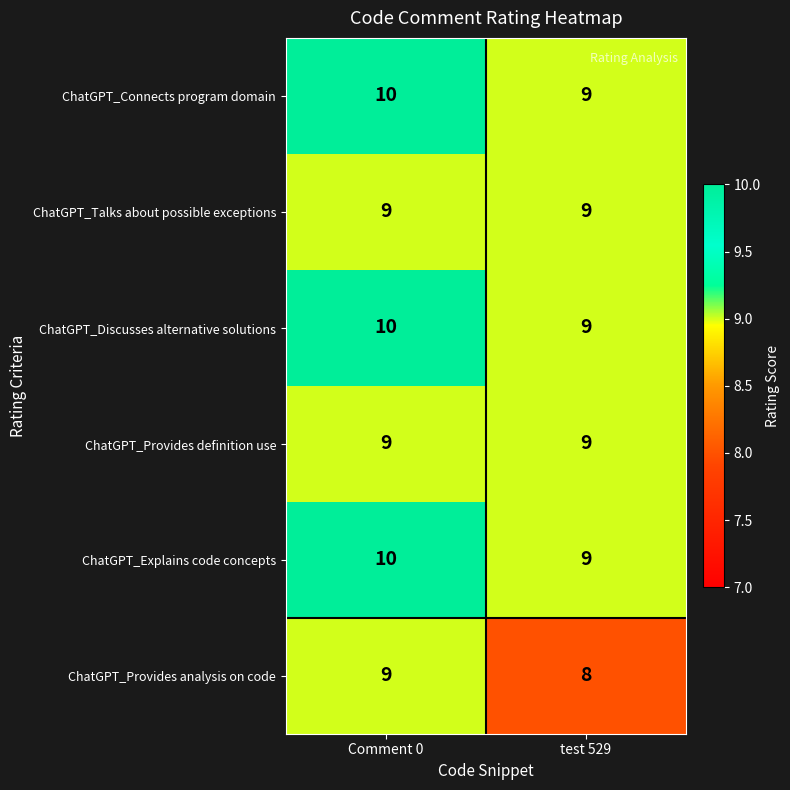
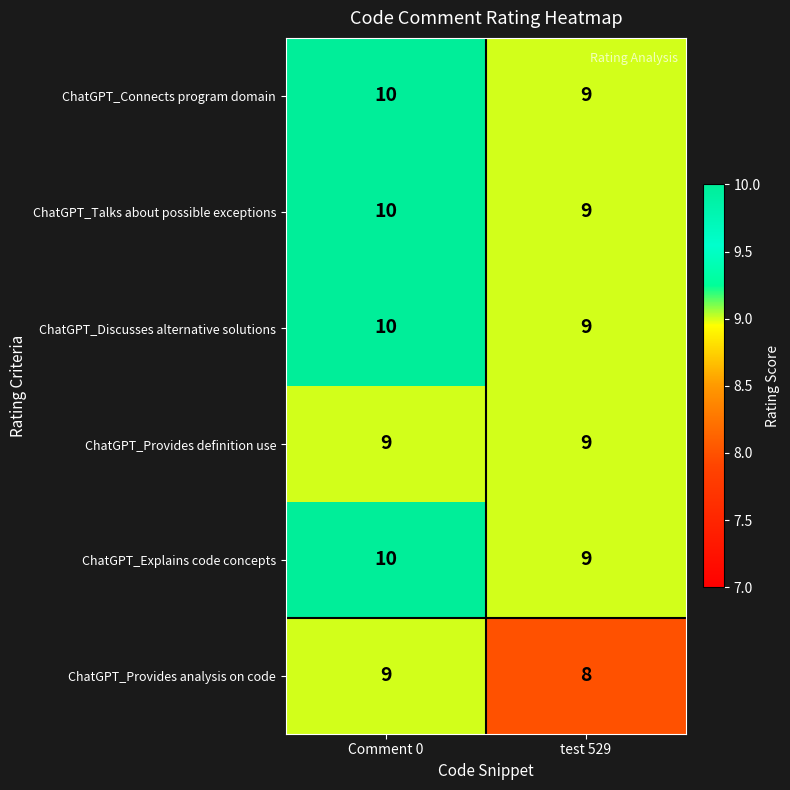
ChatGPT_Talks about possible exceptions, Comment 0: 9 -> 10
